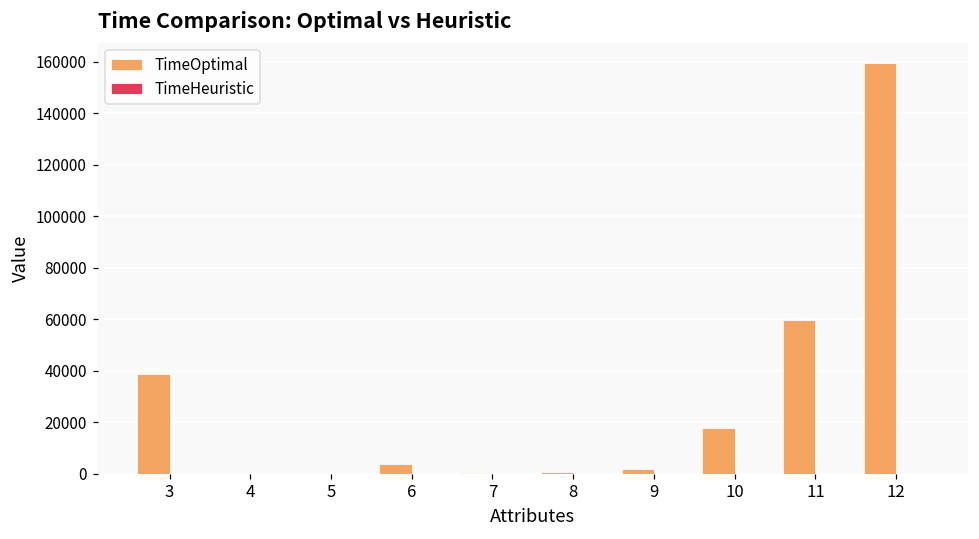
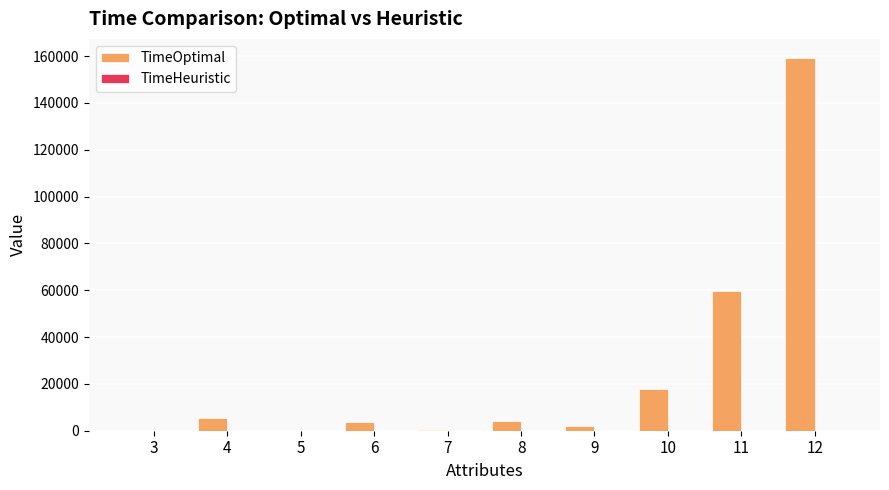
TimeOptimal, 3: 39000 -> 0
TimeOptimal, 4: 0 -> 5000
TimeOptimal, 8: 1000 -> 4000
